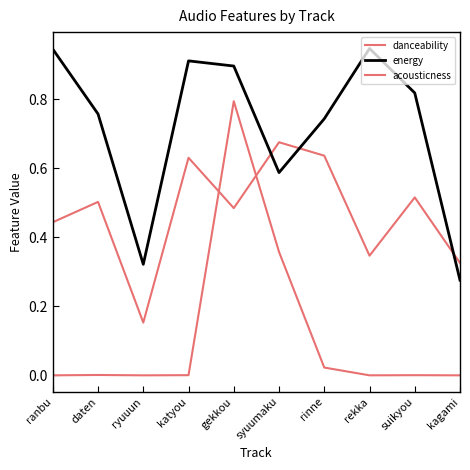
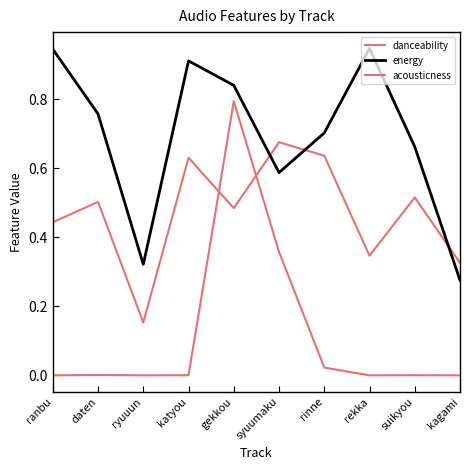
energy, gekkou: 0.90 -> 0.84
energy, rinne: 0.74 -> 0.70
energy, suikyou: 0.82 -> 0.66
